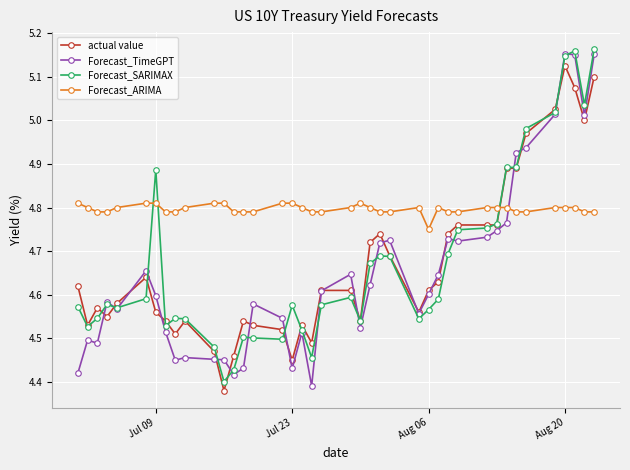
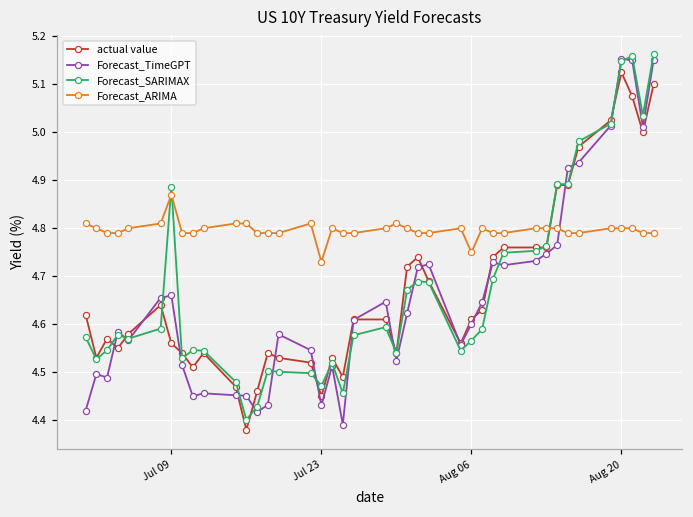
Forecast_TimeGPT, Jul 09: 4.60 -> 4.66
Forecast_ARIMA, Jul 09: 4.81 -> 4.87
Forecast_SARIMAX, Jul 23: 4.58 -> 4.47
Forecast_ARIMA, Jul 23: 4.81 -> 4.73
